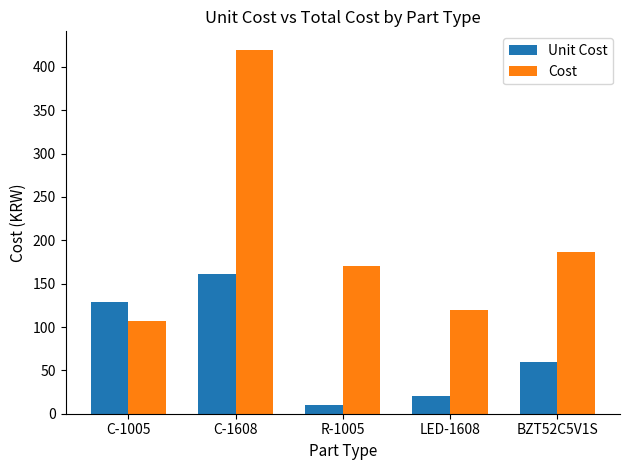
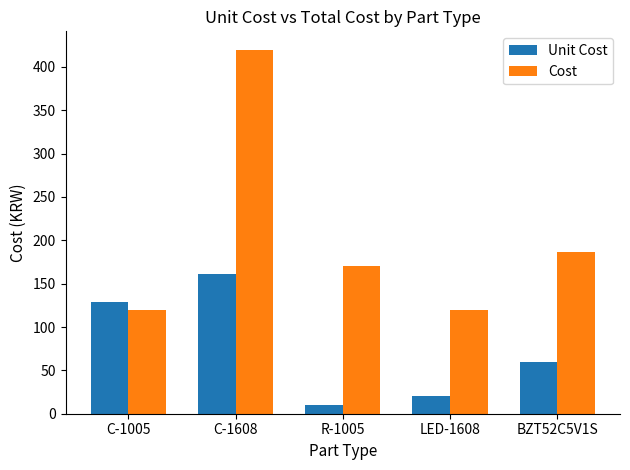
Cost, C-1005: 110 -> 120
